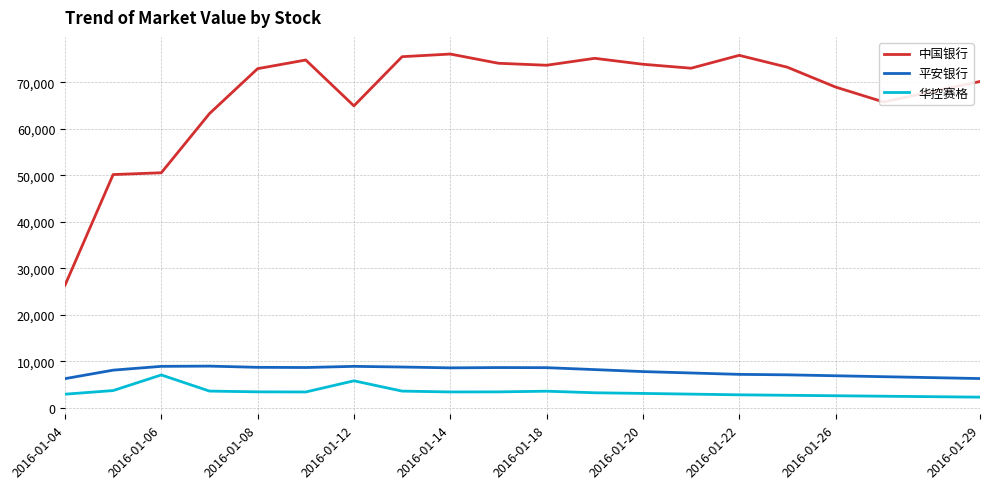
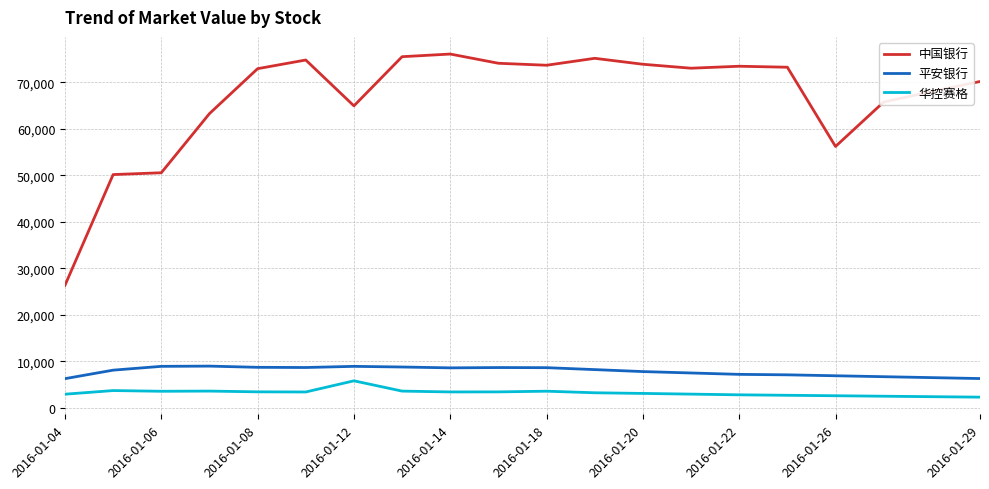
华控赛格, 2016-01-06: 7,000 -> 4,000
中国银行, 2016-01-22: 76,000 -> 73,000
中国银行, 2016-01-26: 69,000 -> 56,000
